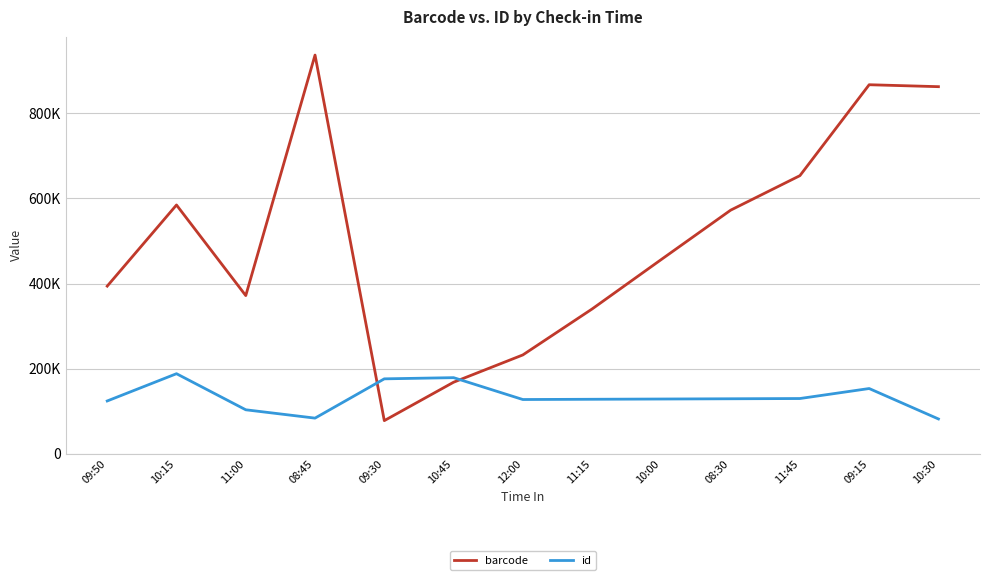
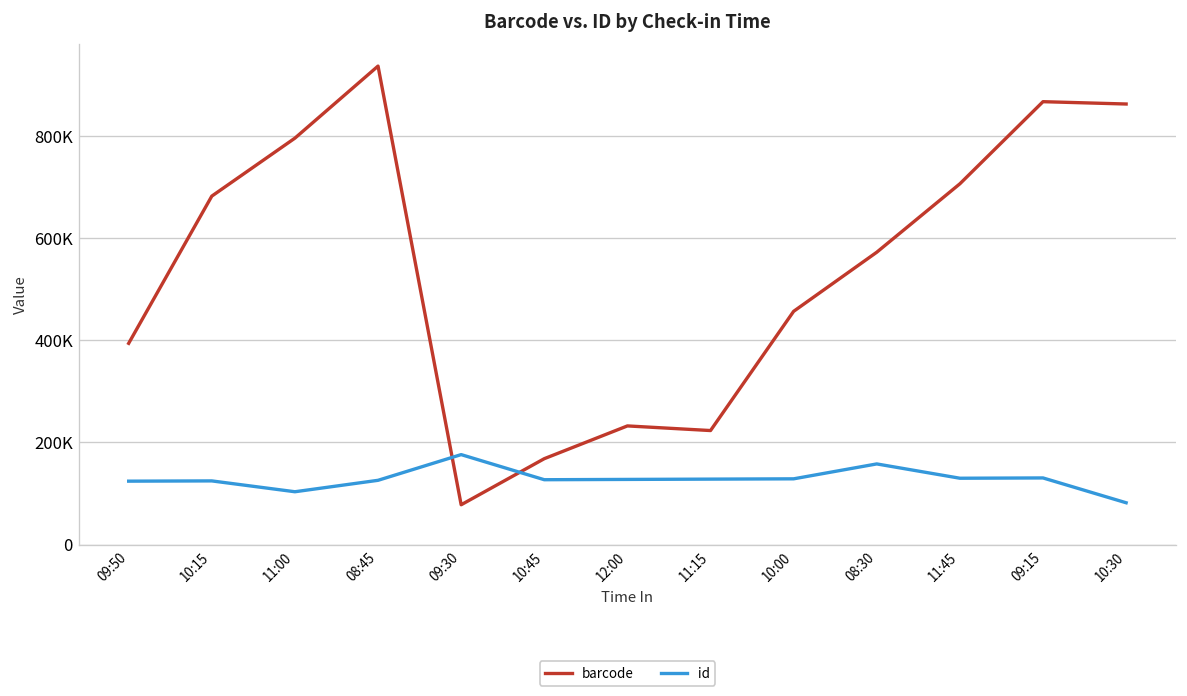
barcode, 10:15: 580000 -> 680000
id, 10:15: 190000 -> 120000
barcode, 11:00: 370000 -> 800000
id, 08:45: 80000 -> 130000
id, 10:45: 180000 -> 130000
barcode, 11:15: 340000 -> 220000
id, 08:30: 130000 -> 160000
barcode, 11:45: 650000 -> 710000
id, 09:15: 150000 -> 130000
